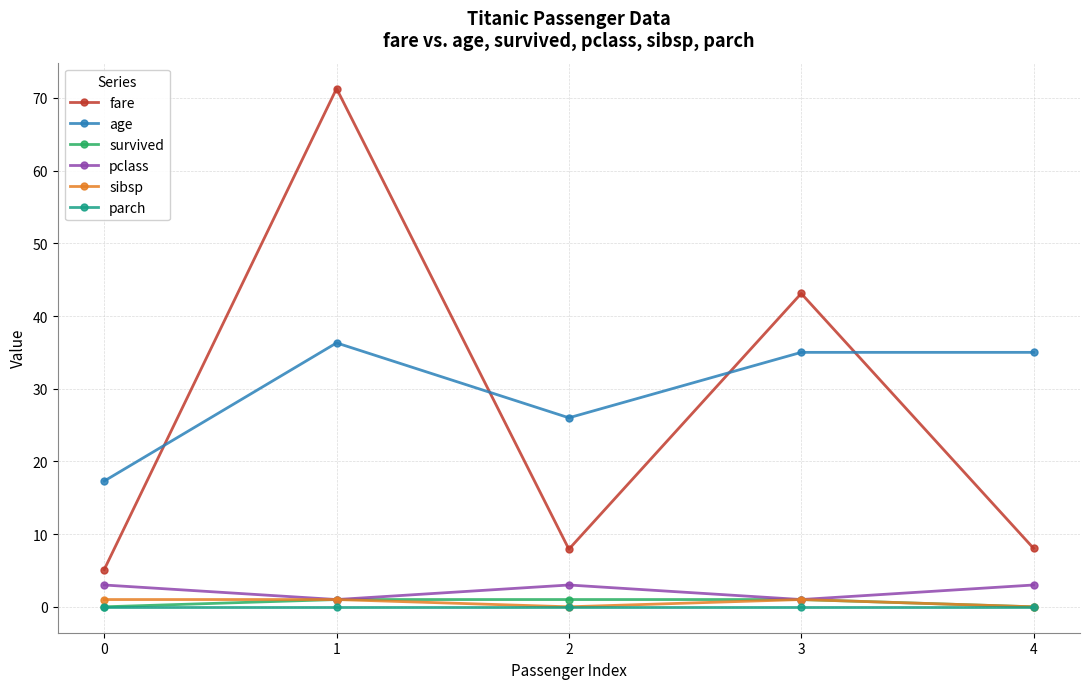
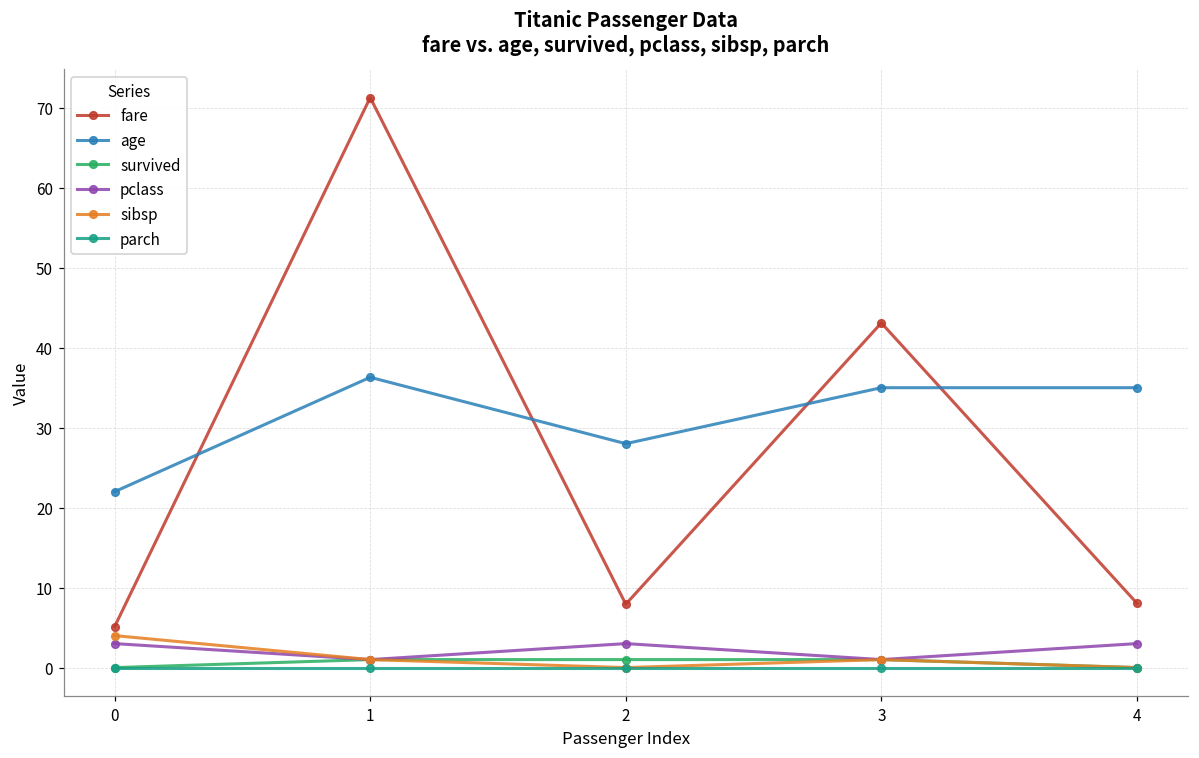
age, 0: 17 -> 22
sibsp, 0: 1 -> 4
age, 2: 26 -> 28
